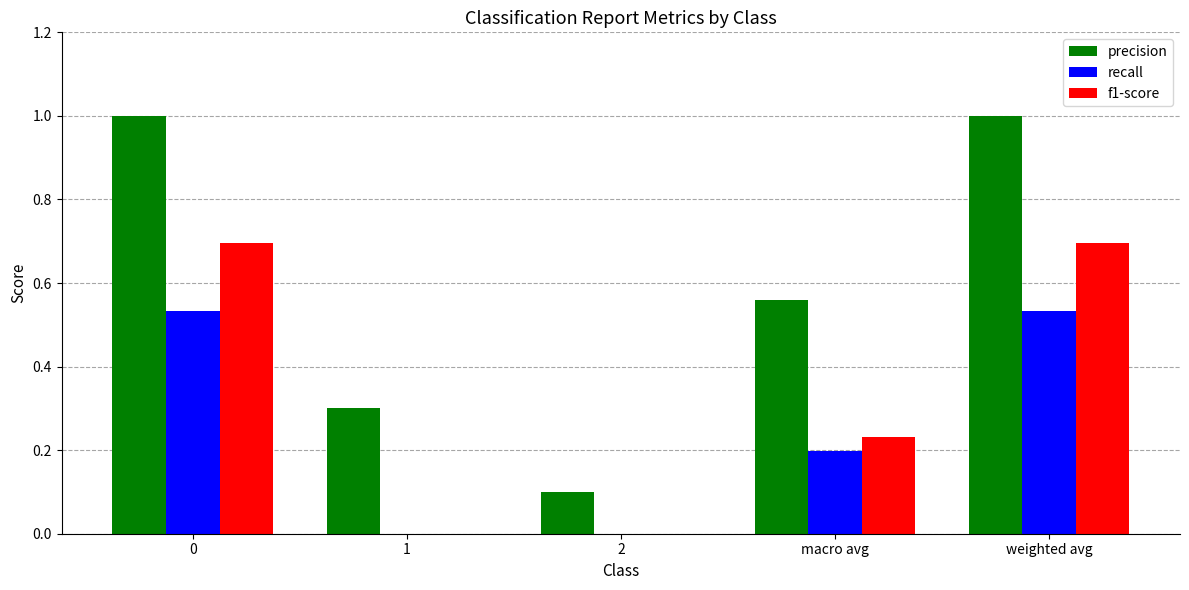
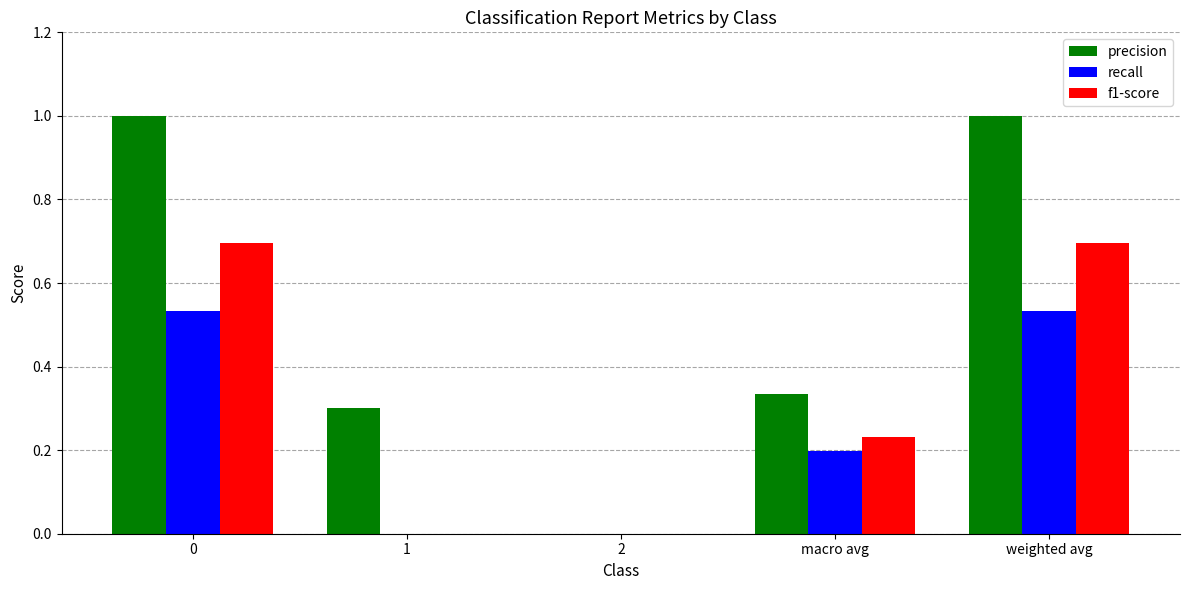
precision, 2: 0.1 -> 0.0
precision, macro avg: 0.56 -> 0.33
